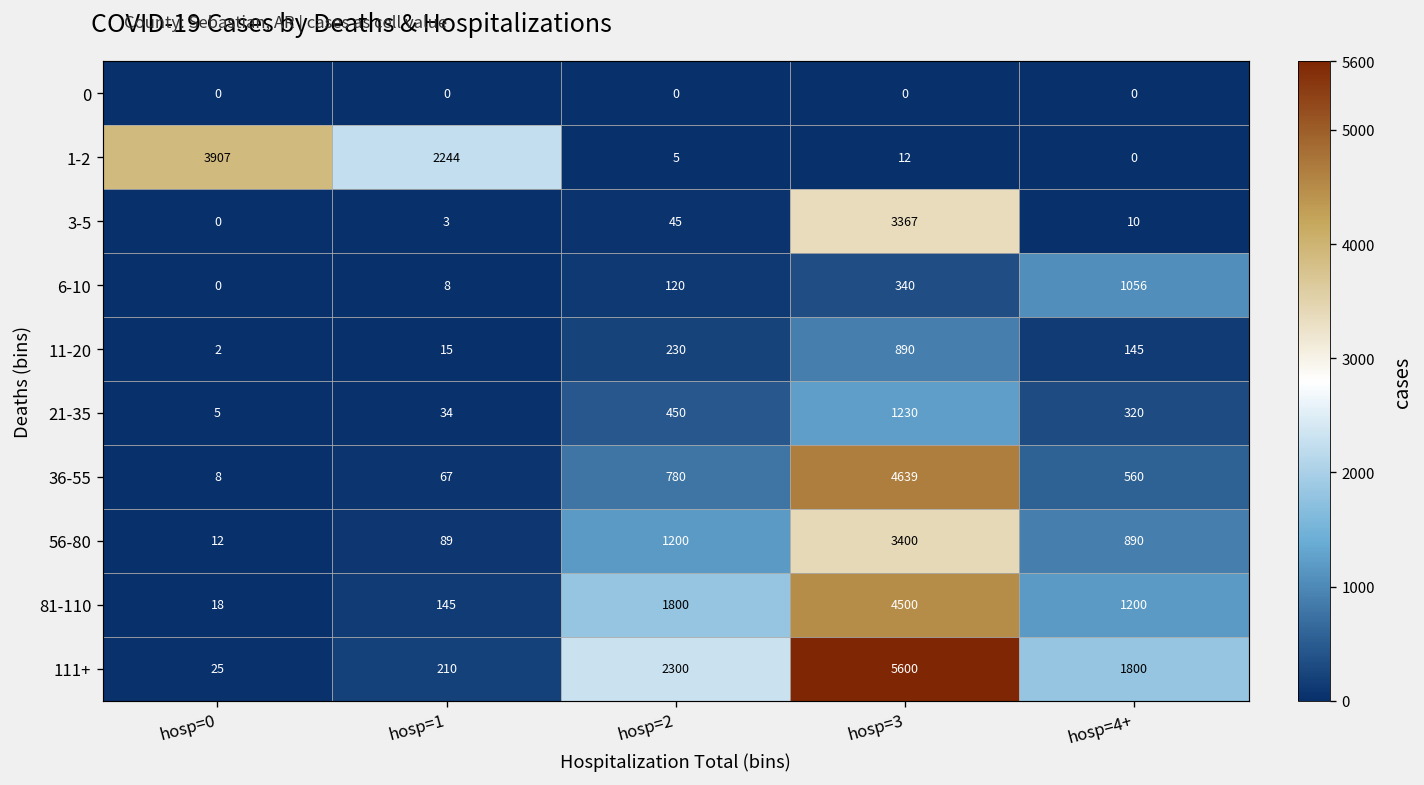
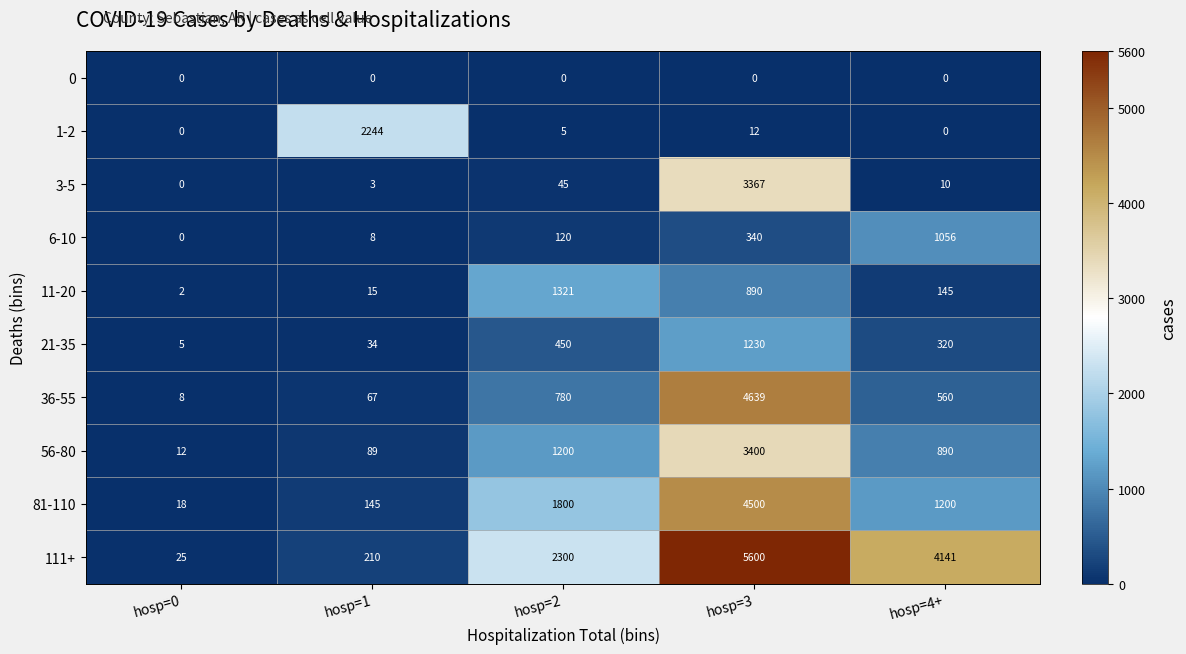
1-2, hosp=0: 3907 -> 0
11-20, hosp=2: 230 -> 1321
111+, hosp=4+: 1800 -> 4141
